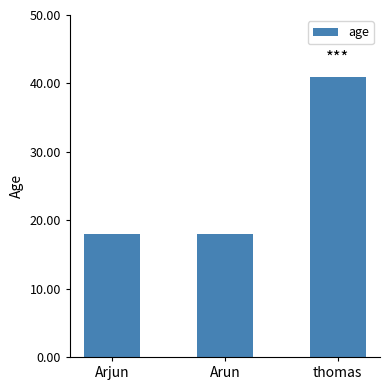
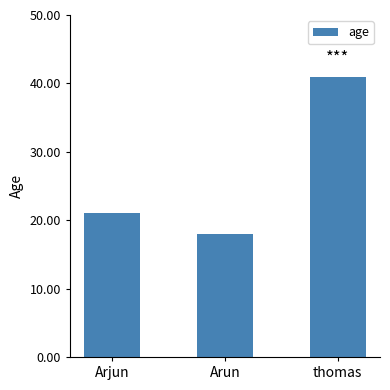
Arjun: 18 -> 21
